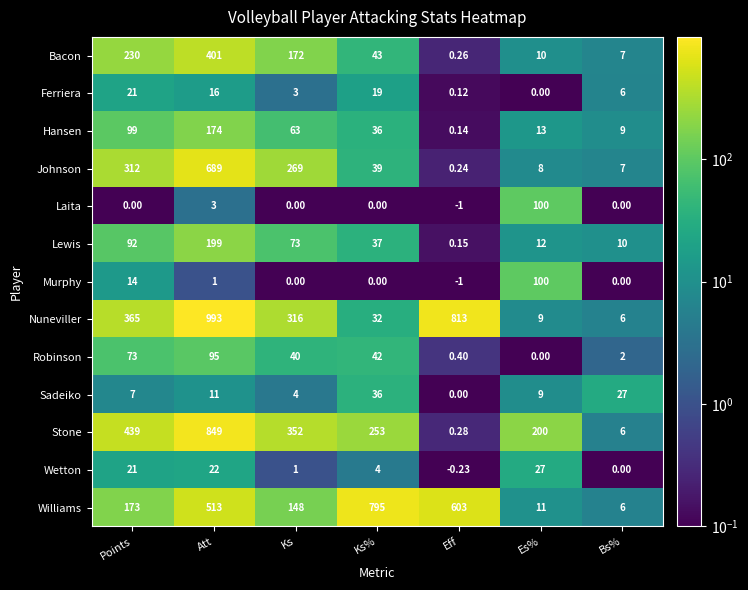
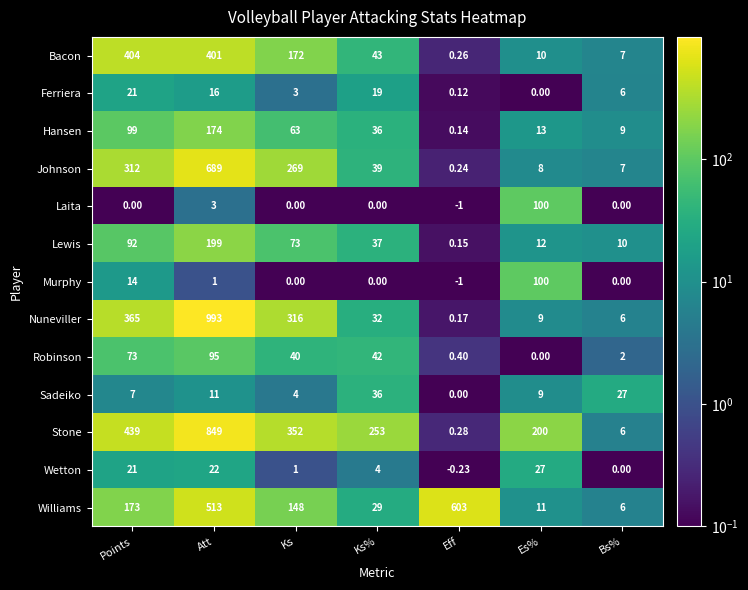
Bacon, Points: 230 -> 404
Nuneviller, Eff: 813 -> 0.17
Williams, Ks%: 795 -> 29
